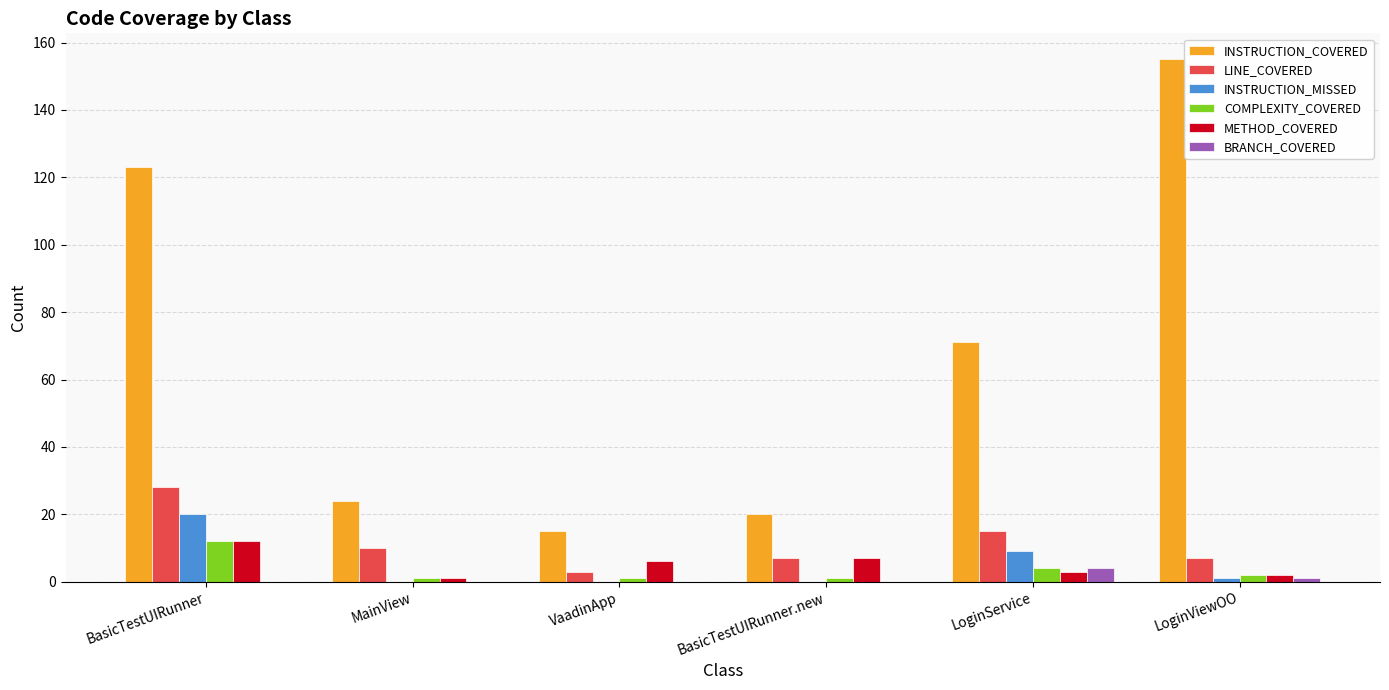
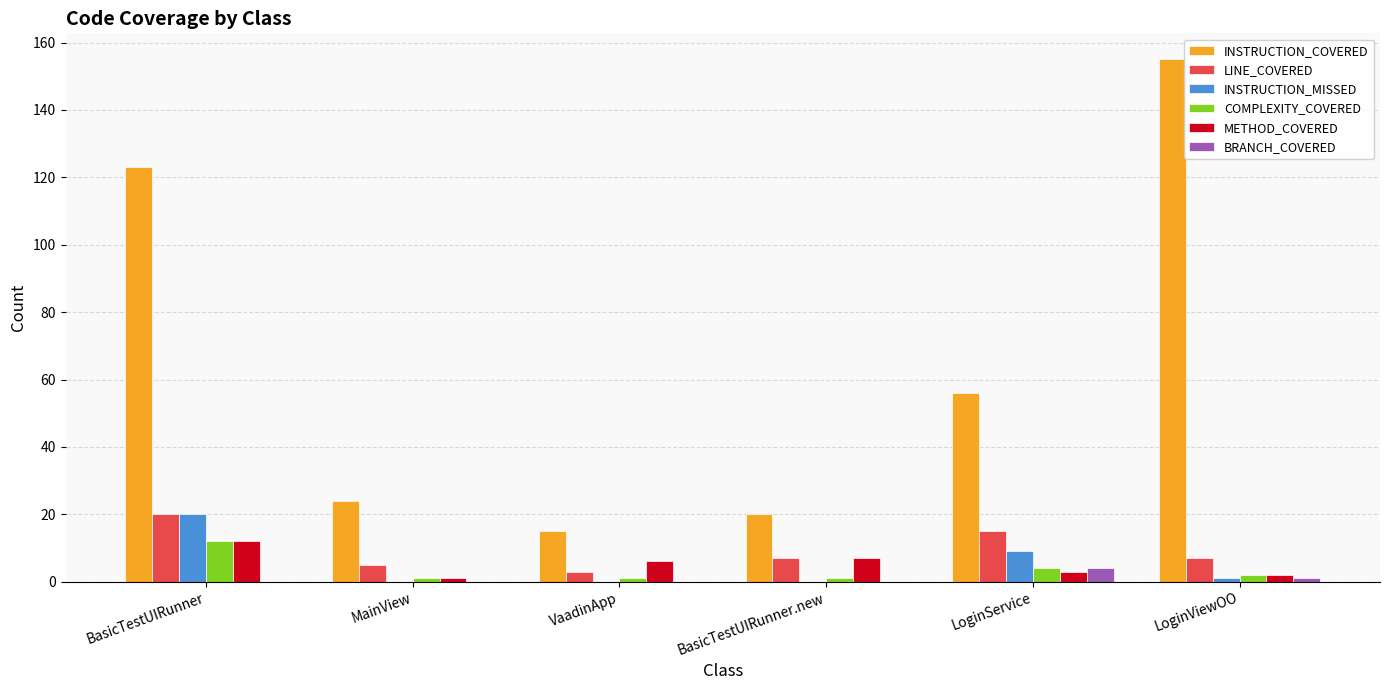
LINE_COVERED, BasicTestUIRunner: 28 -> 20
LINE_COVERED, MainView: 10 -> 5
INSTRUCTION_COVERED, LoginService: 71 -> 56
